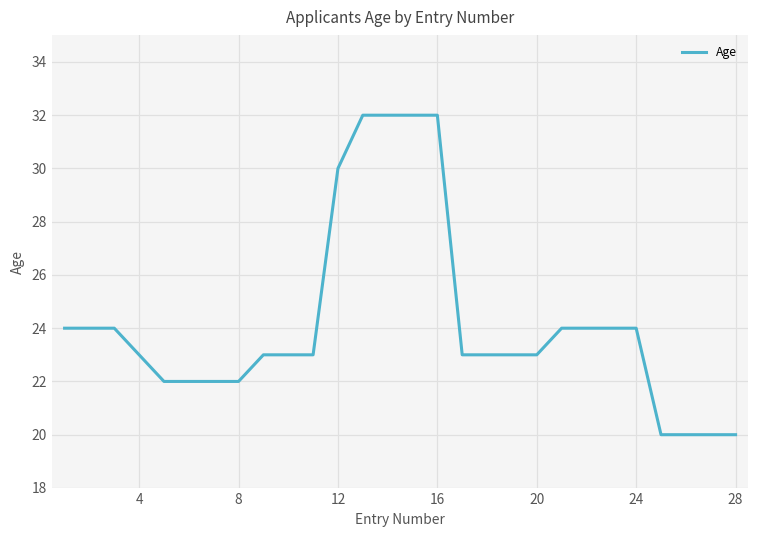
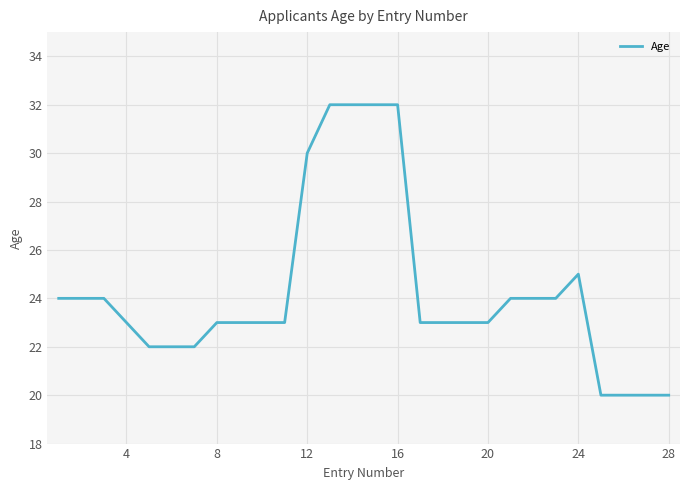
8: 22 -> 23
24: 24 -> 25
